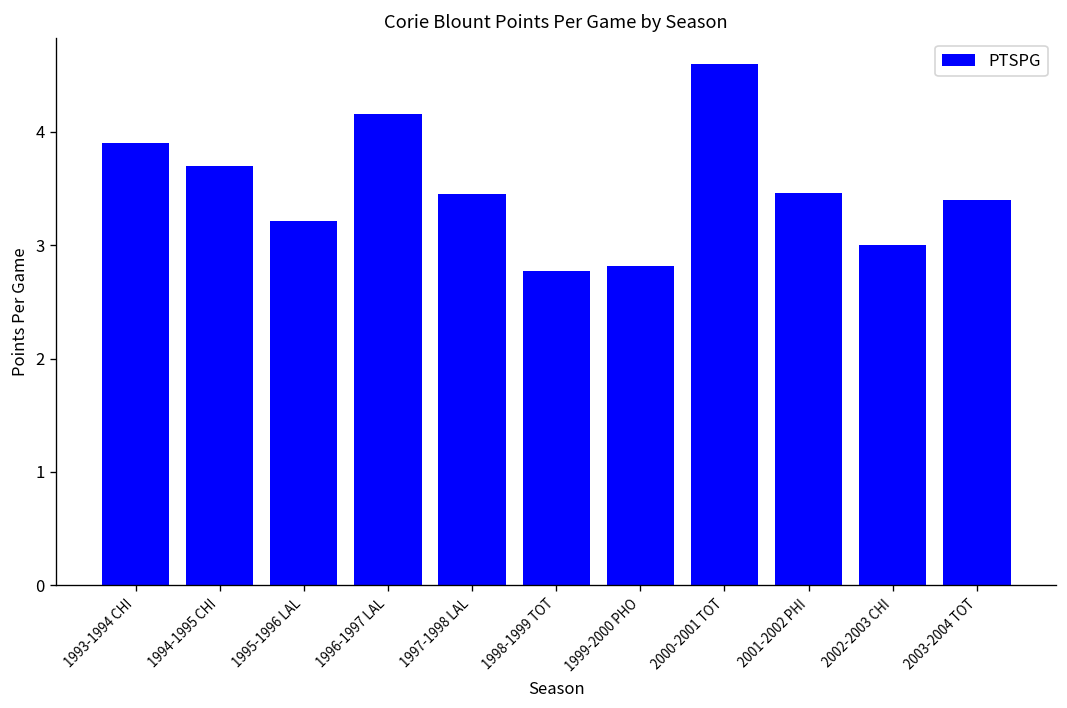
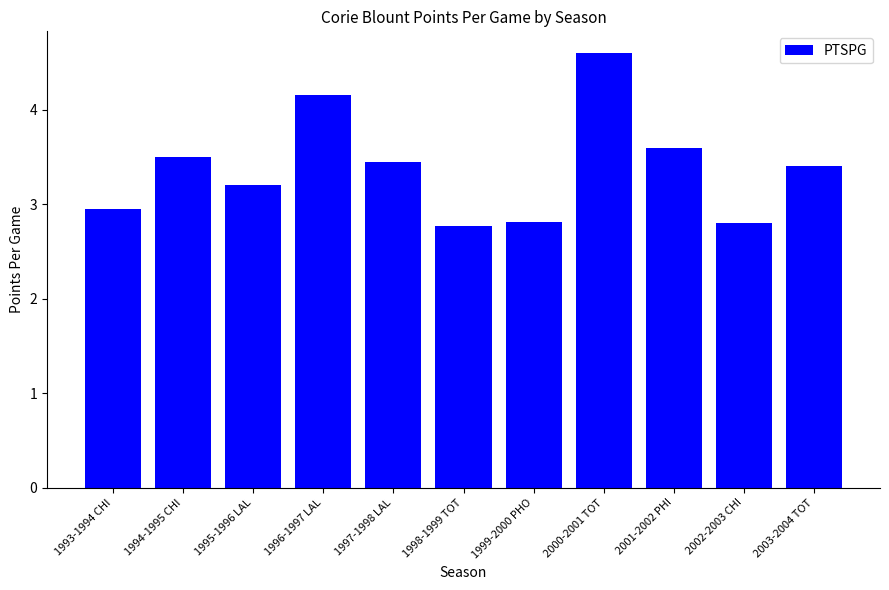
1993-1994 CHI: 3.9 -> 3.0
1994-1995 CHI: 3.7 -> 3.5
2001-2002 PHI: 3.5 -> 3.6
2002-2003 CHI: 3.0 -> 2.8
